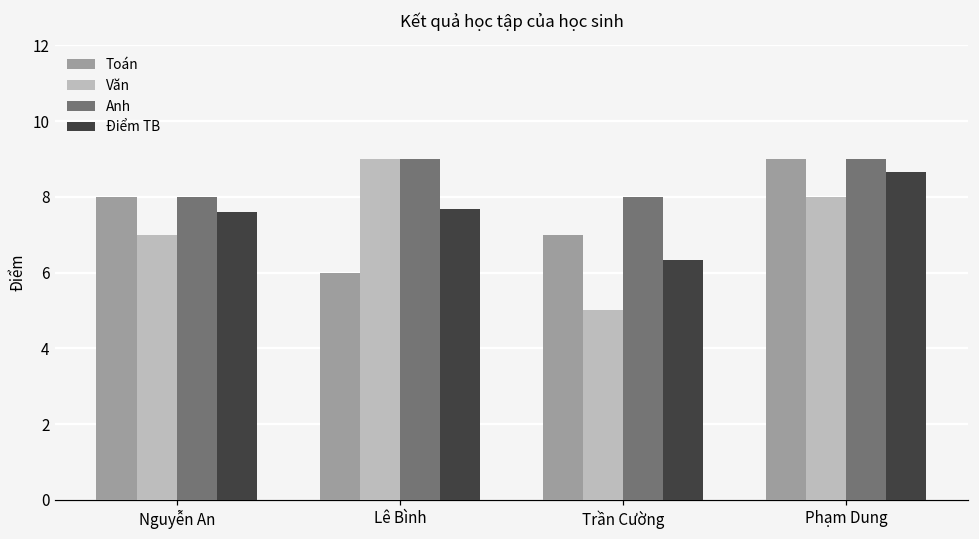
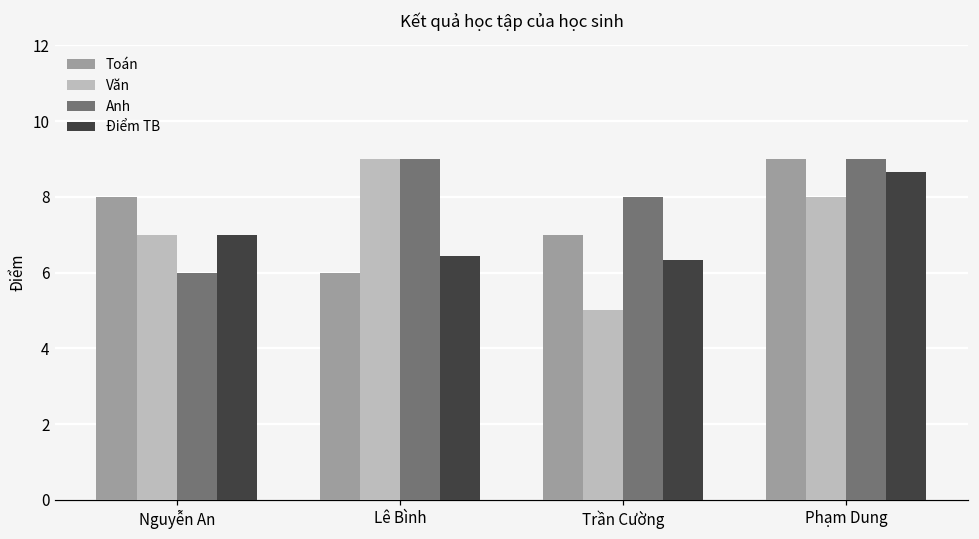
Anh, Nguyễn An: 8 -> 6
Điểm TB, Nguyễn An: 7.6 -> 7.0
Điểm TB, Lê Bình: 7.7 -> 6.4
